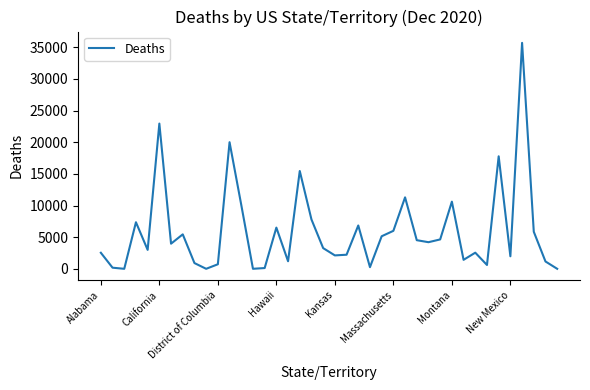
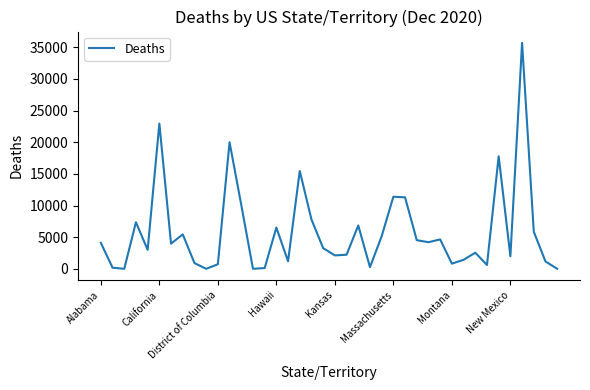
Alabama: 3000 -> 4000
Massachusetts: 6000 -> 11000
Montana: 11000 -> 1000
